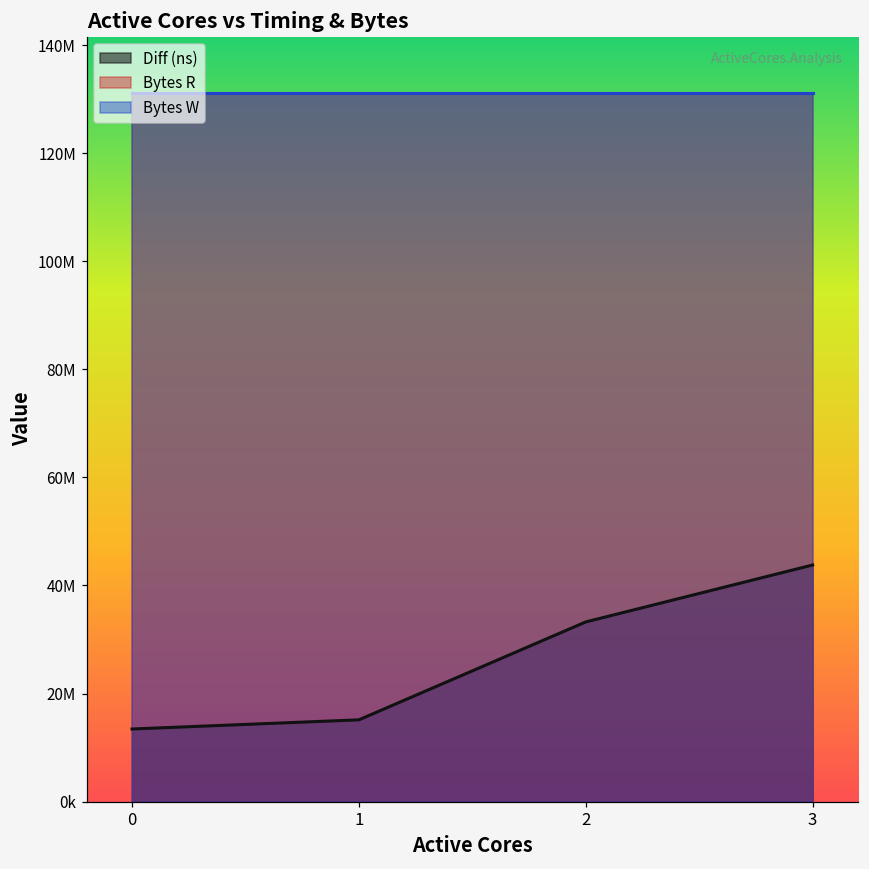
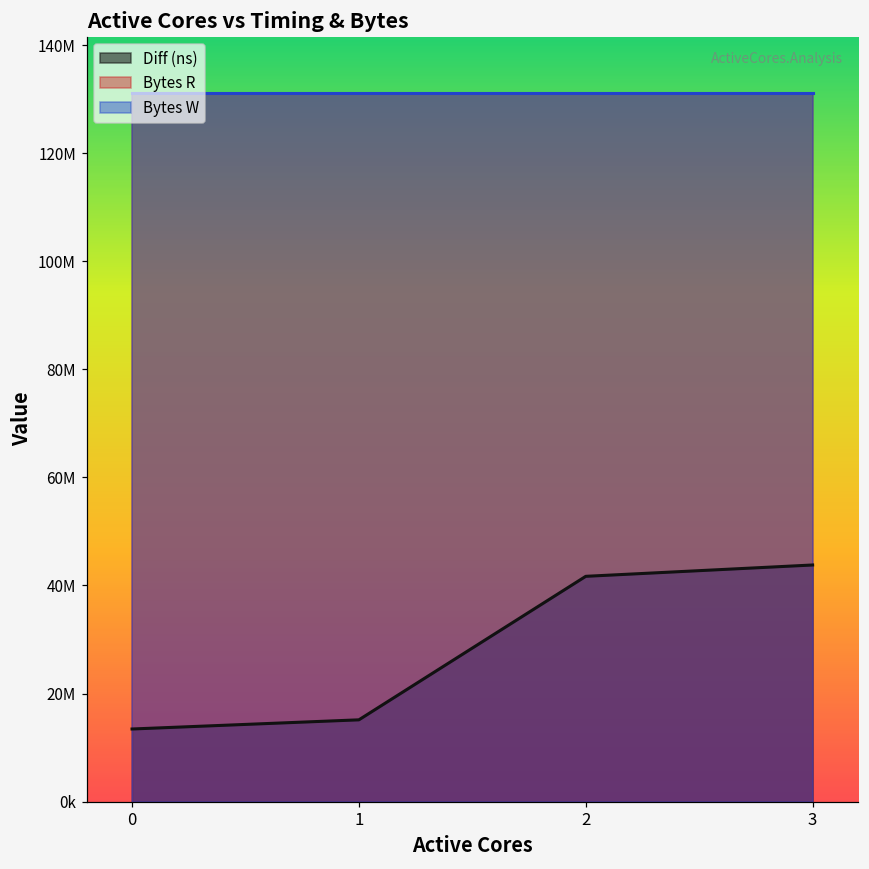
Diff (ns), 2: 33000000 -> 42000000
